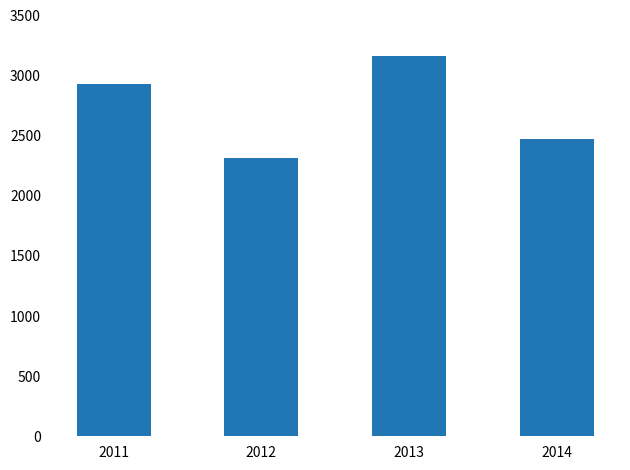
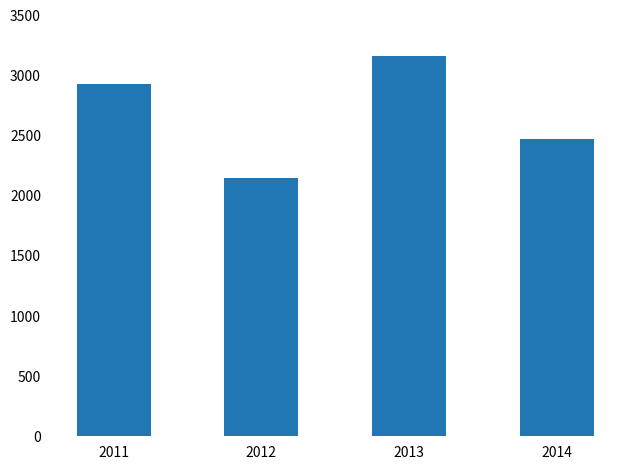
2012: 2320 -> 2150
